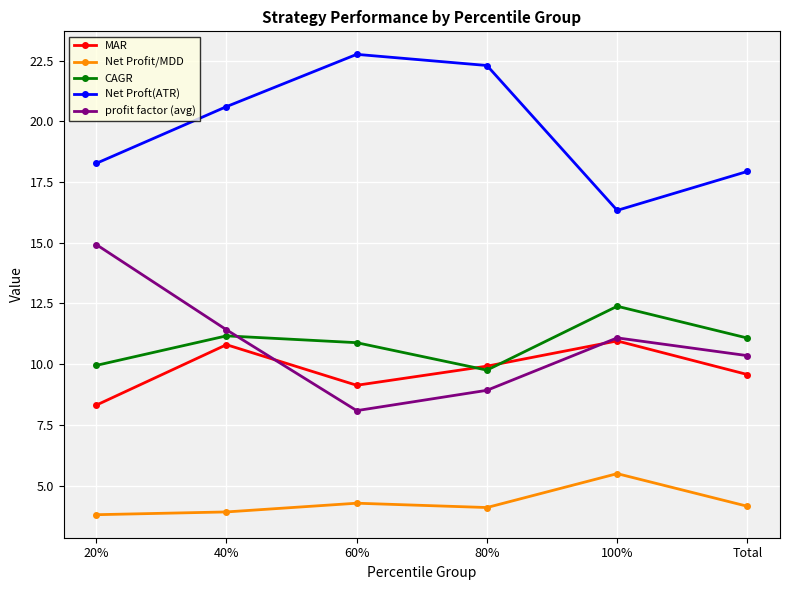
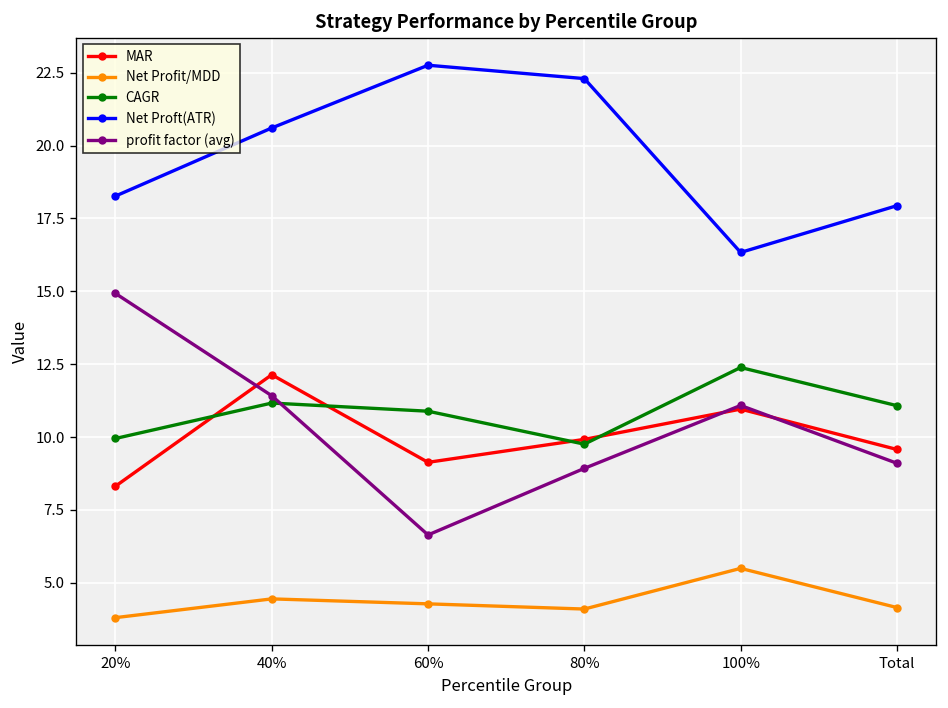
MAR, 40%: 10.8 -> 12.1
Net Profit/MDD, 40%: 3.9 -> 4.4
profit factor (avg), 60%: 8.1 -> 6.6
profit factor (avg), Total: 10.4 -> 9.1
